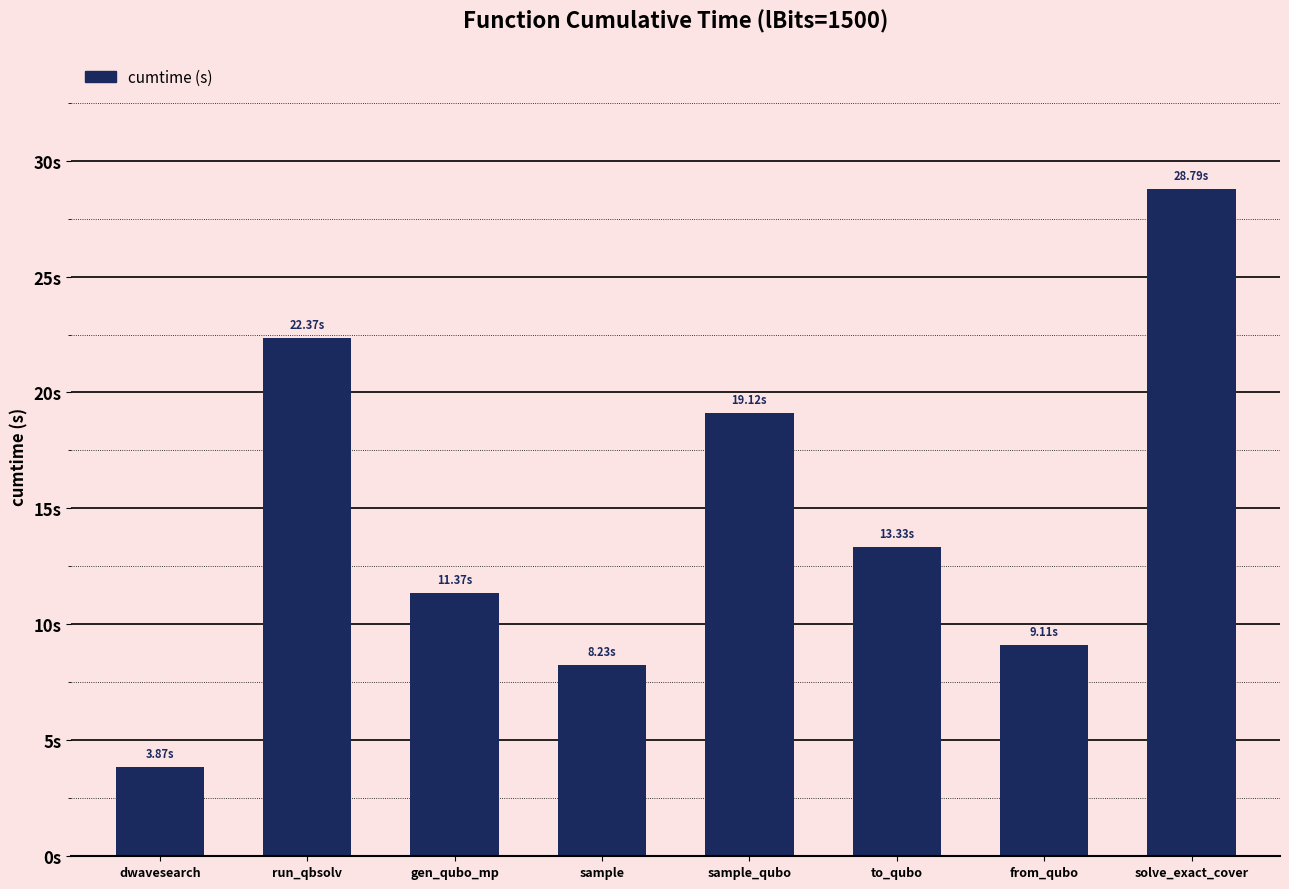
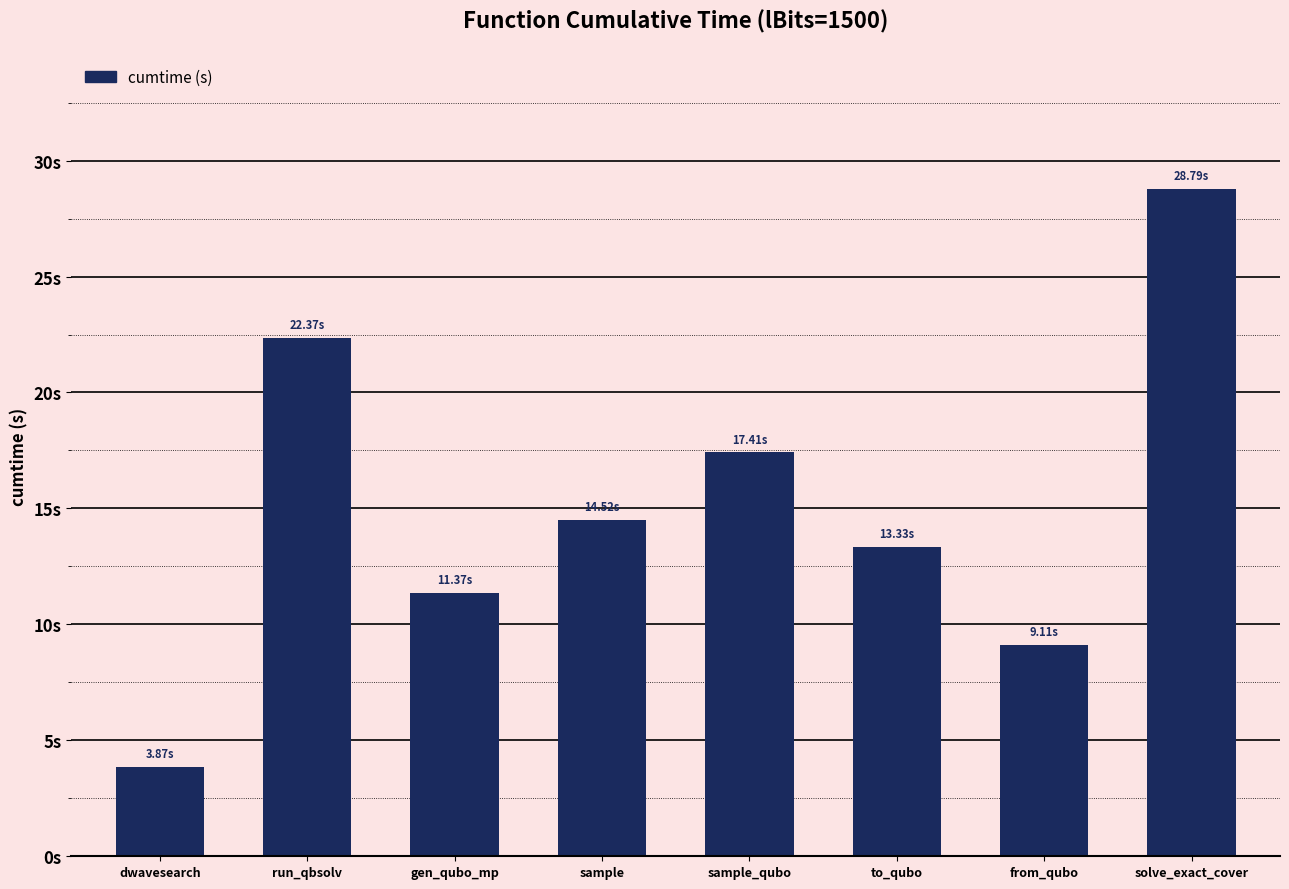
sample: 8.23s -> 14.52s
sample_qubo: 19.12s -> 17.41s
